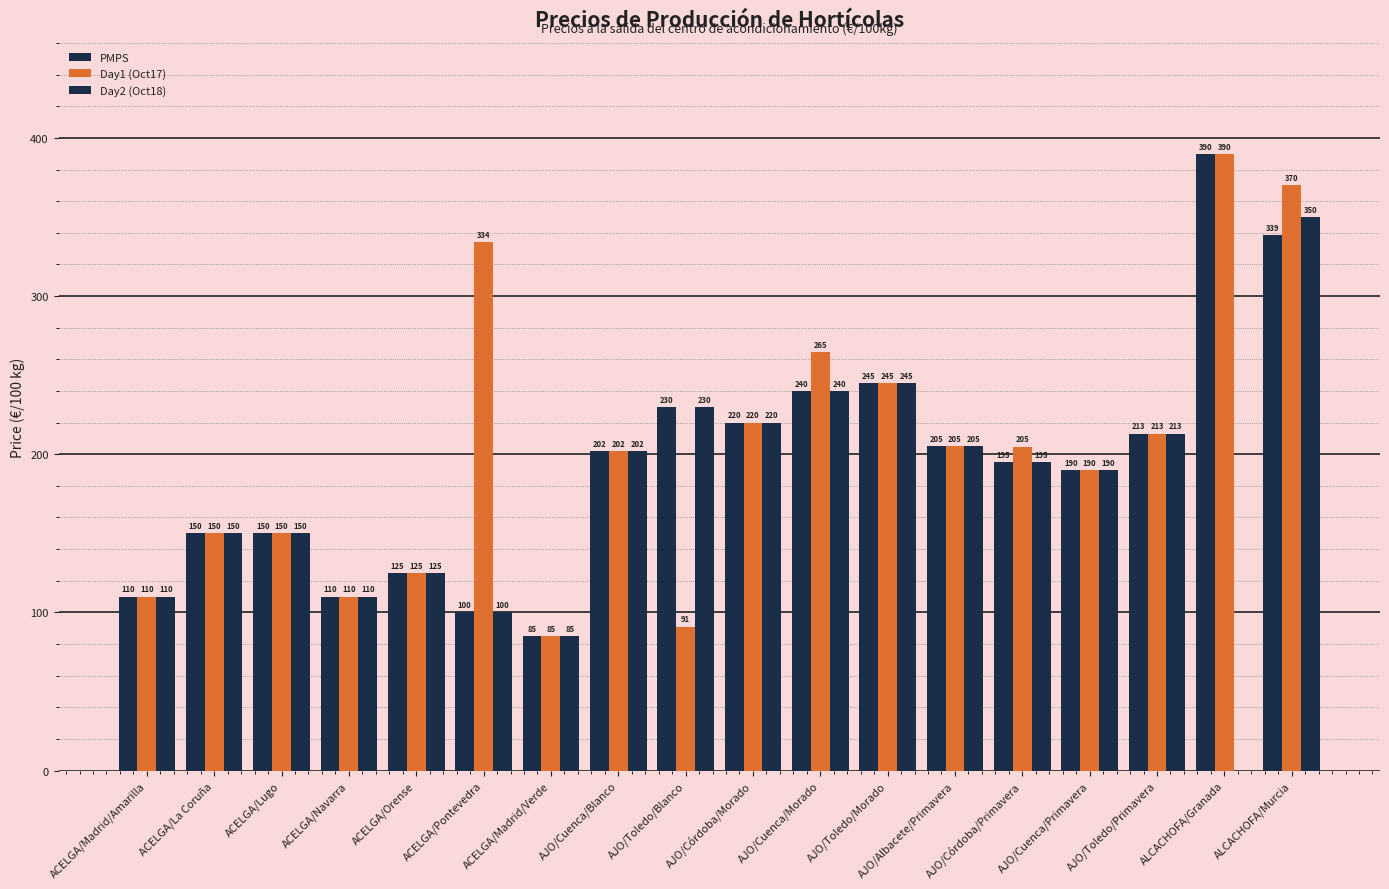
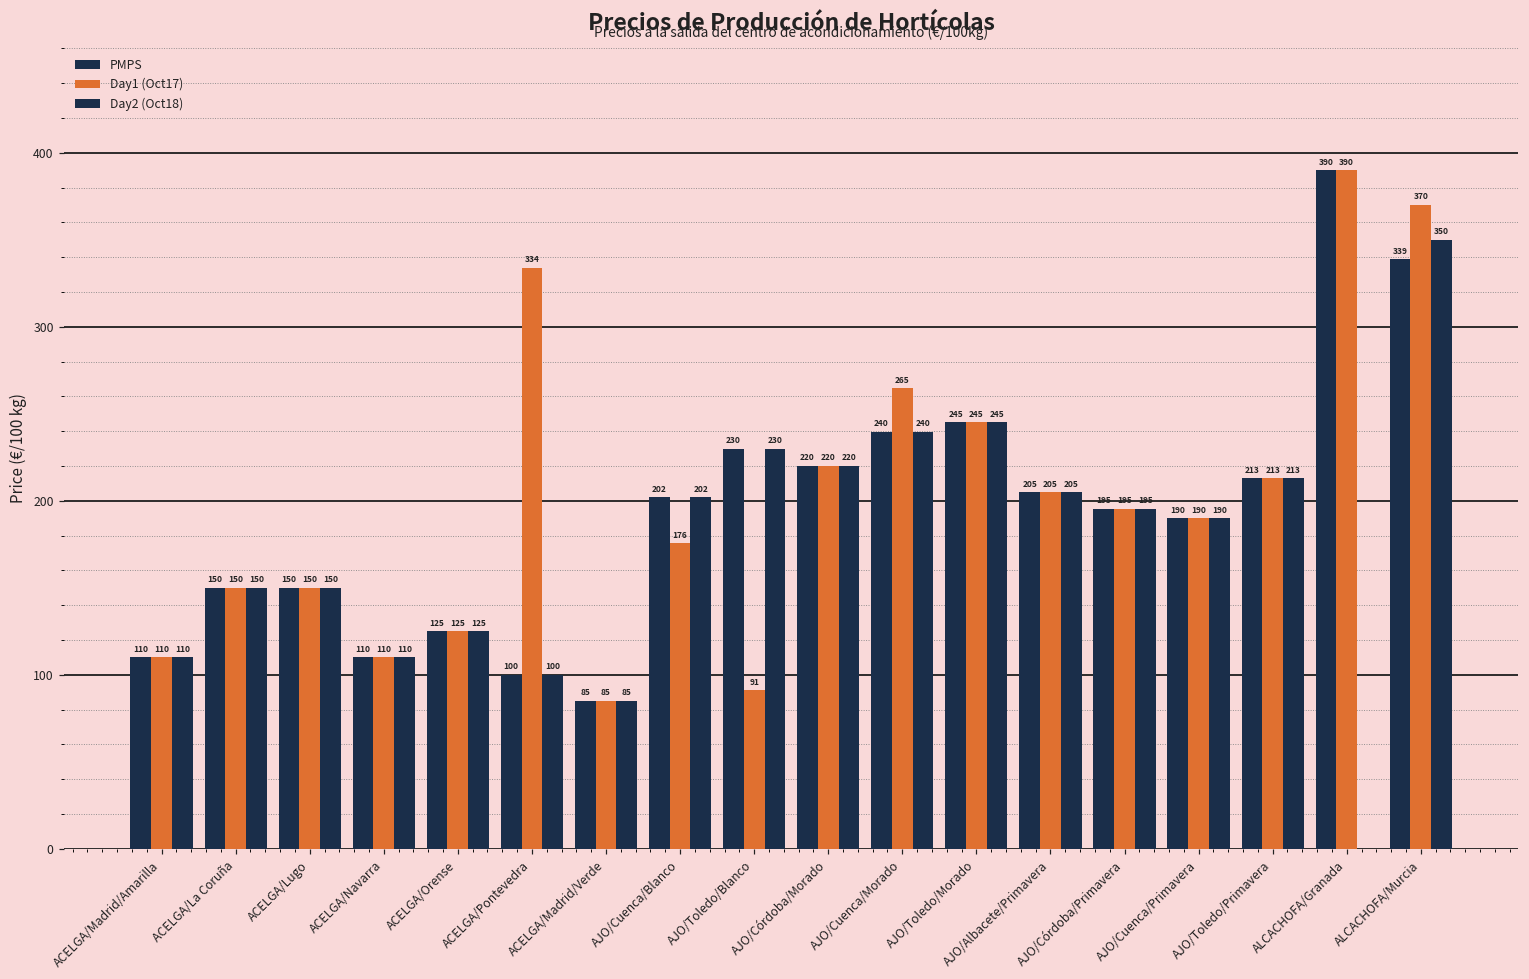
Day1 (Oct17), AJO/Cuenca/Blanco: 202 -> 176
Day1 (Oct17), AJO/Córdoba/Primavera: 205 -> 195
